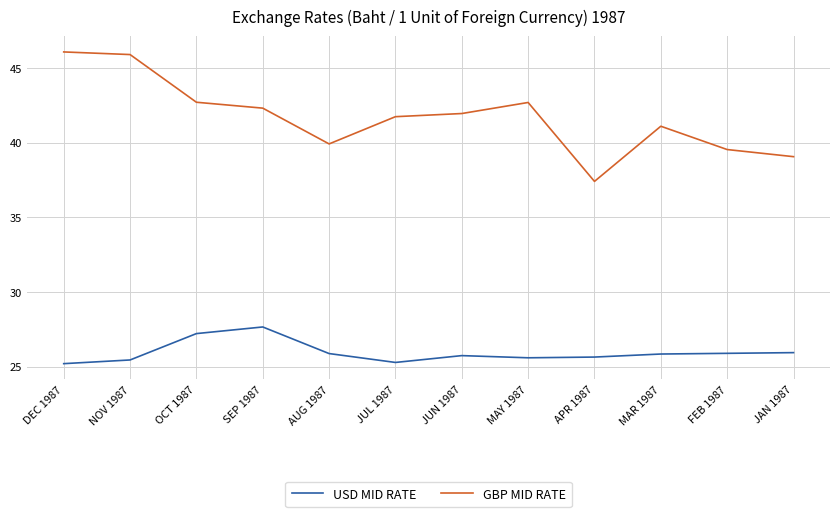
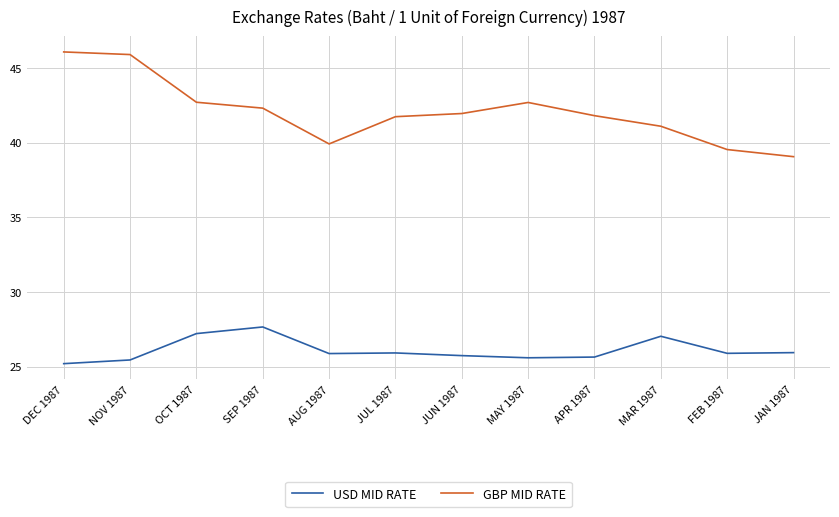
USD MID RATE, JUL 1987: 25.3 -> 25.9
GBP MID RATE, APR 1987: 37.4 -> 41.8
USD MID RATE, MAR 1987: 25.8 -> 27.0
